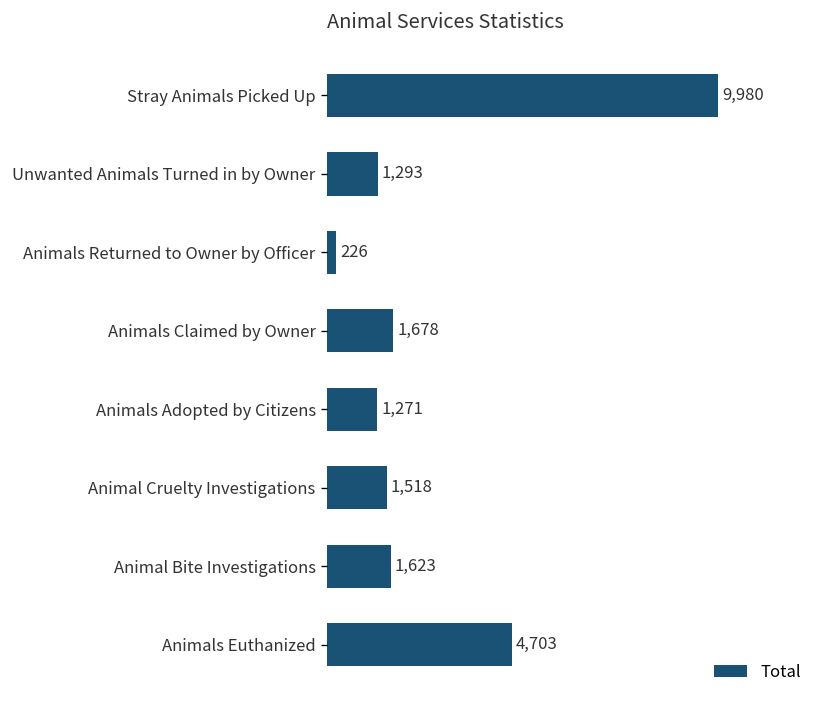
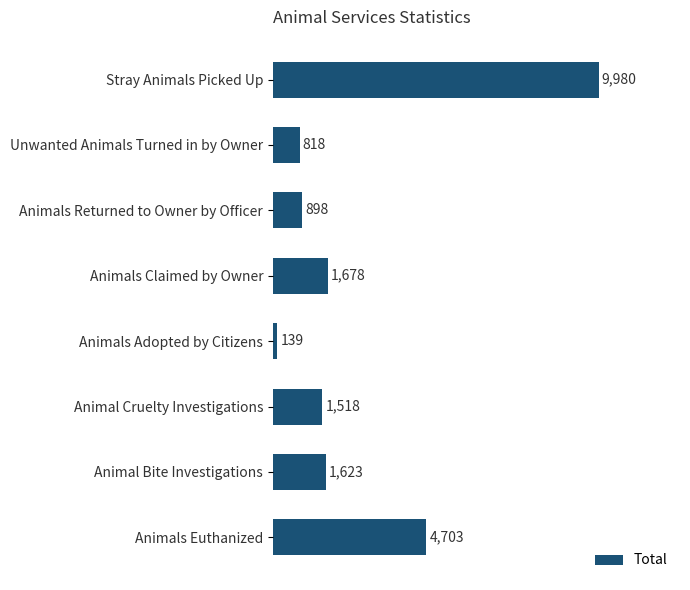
Unwanted Animals Turned in by Owner: 1,293 -> 818
Animals Returned to Owner by Officer: 226 -> 898
Animals Adopted by Citizens: 1,271 -> 139
